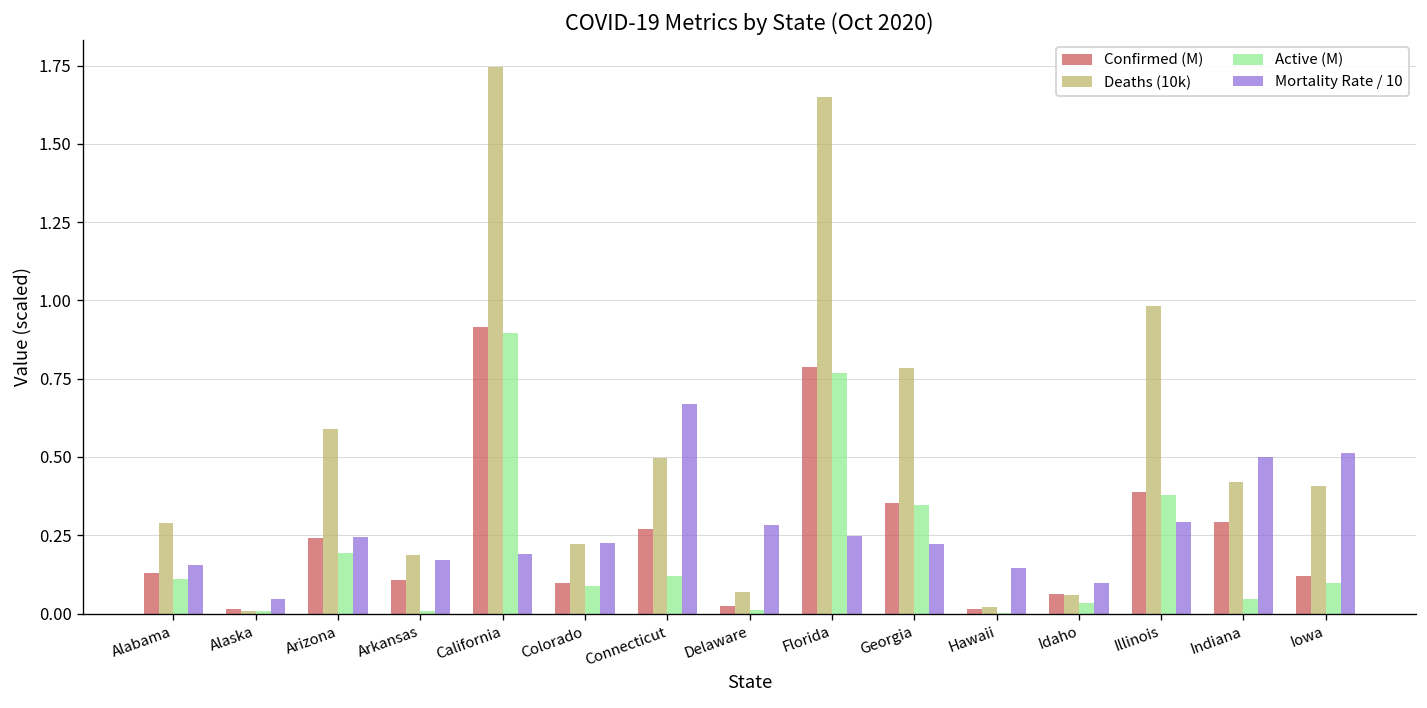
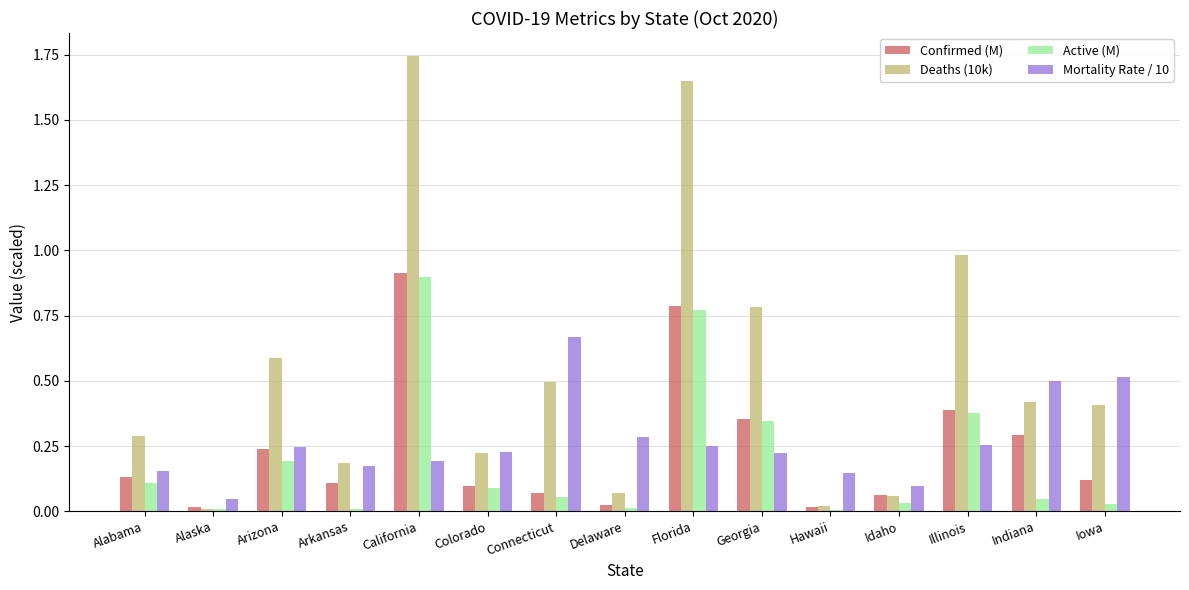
Confirmed (M), Connecticut: 0.27 -> 0.07
Active (M), Connecticut: 0.12 -> 0.05
Mortality Rate / 10, Illinois: 0.29 -> 0.25
Active (M), Iowa: 0.10 -> 0.03
